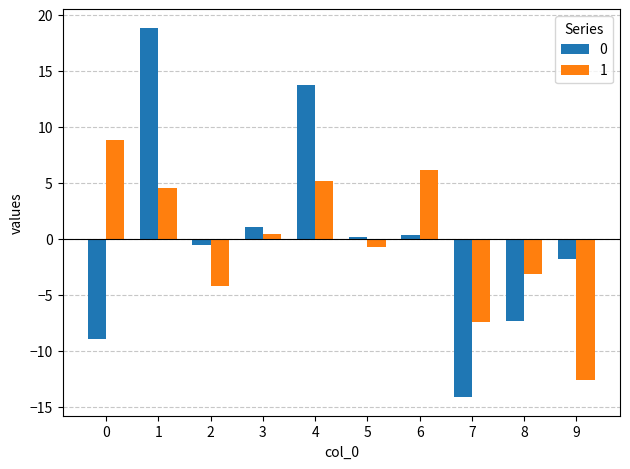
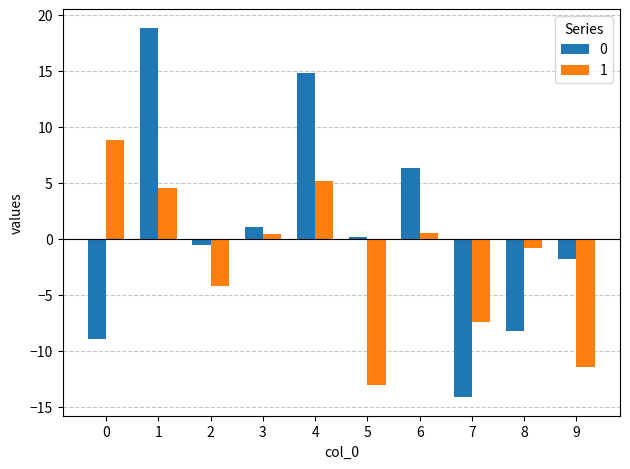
0, 4: 13.7 -> 14.8
1, 5: -0.7 -> -13.0
0, 6: 0.4 -> 6.4
1, 6: 6.2 -> 0.5
0, 8: -7.3 -> -8.2
1, 8: -3.1 -> -0.8
1, 9: -12.6 -> -11.4
